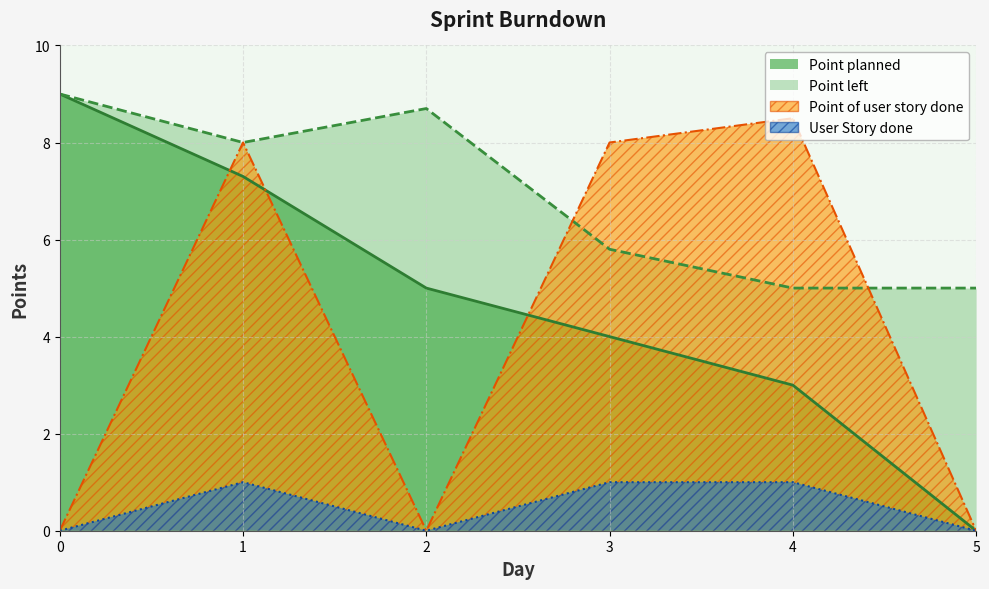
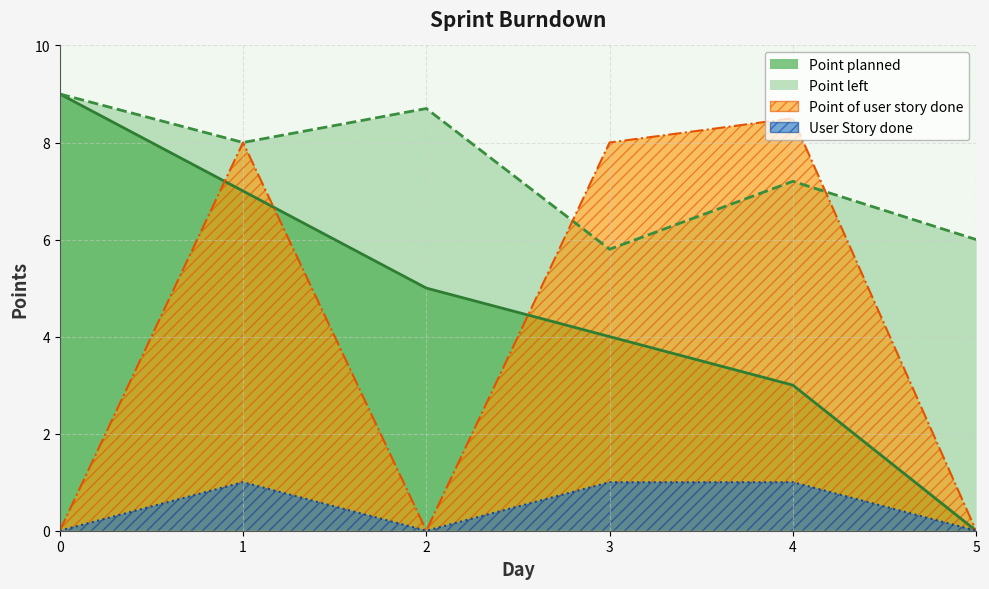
Point planned, 1: 7.3 -> 7.0
Point left, 4: 5.0 -> 7.2
Point left, 5: 5 -> 6
